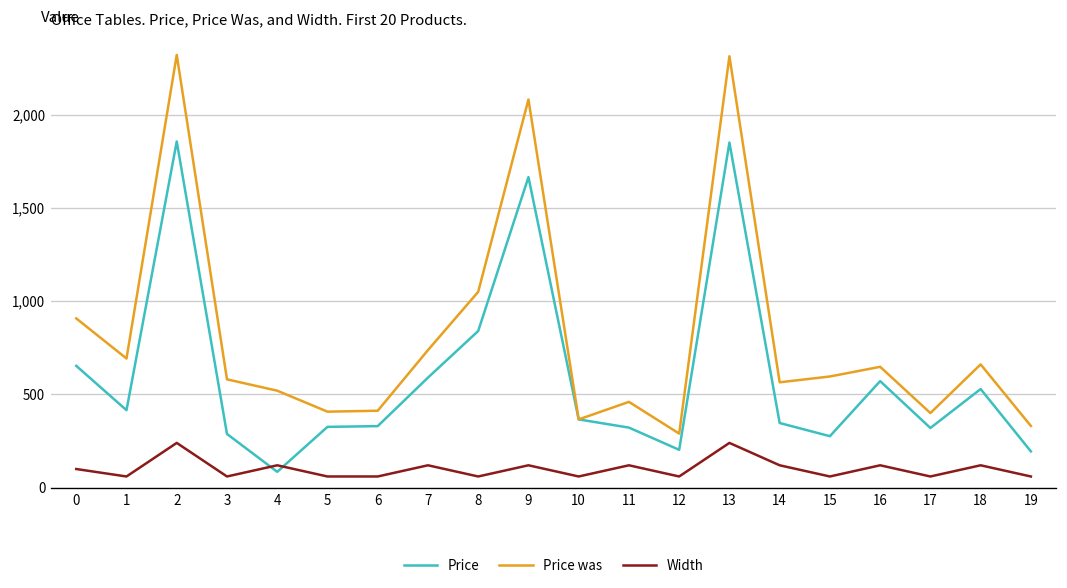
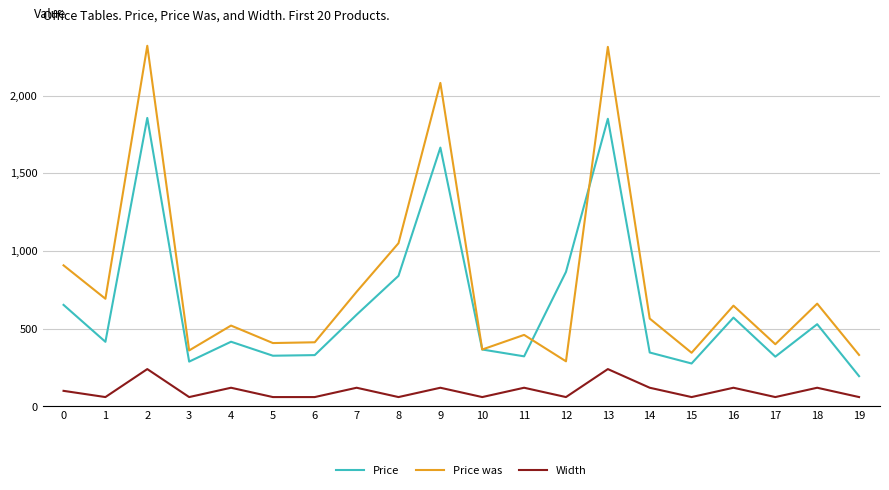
Price was, 3: 580 -> 360
Price, 4: 90 -> 420
Price, 12: 200 -> 870
Price was, 15: 600 -> 350
